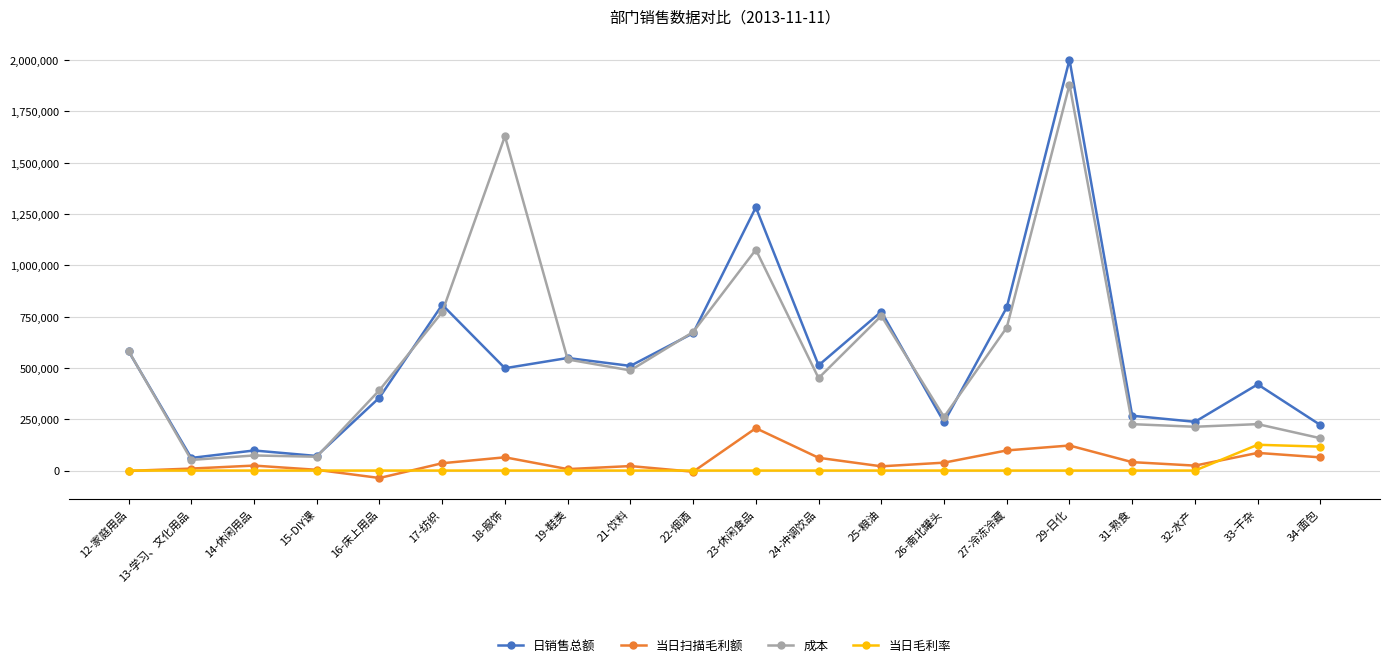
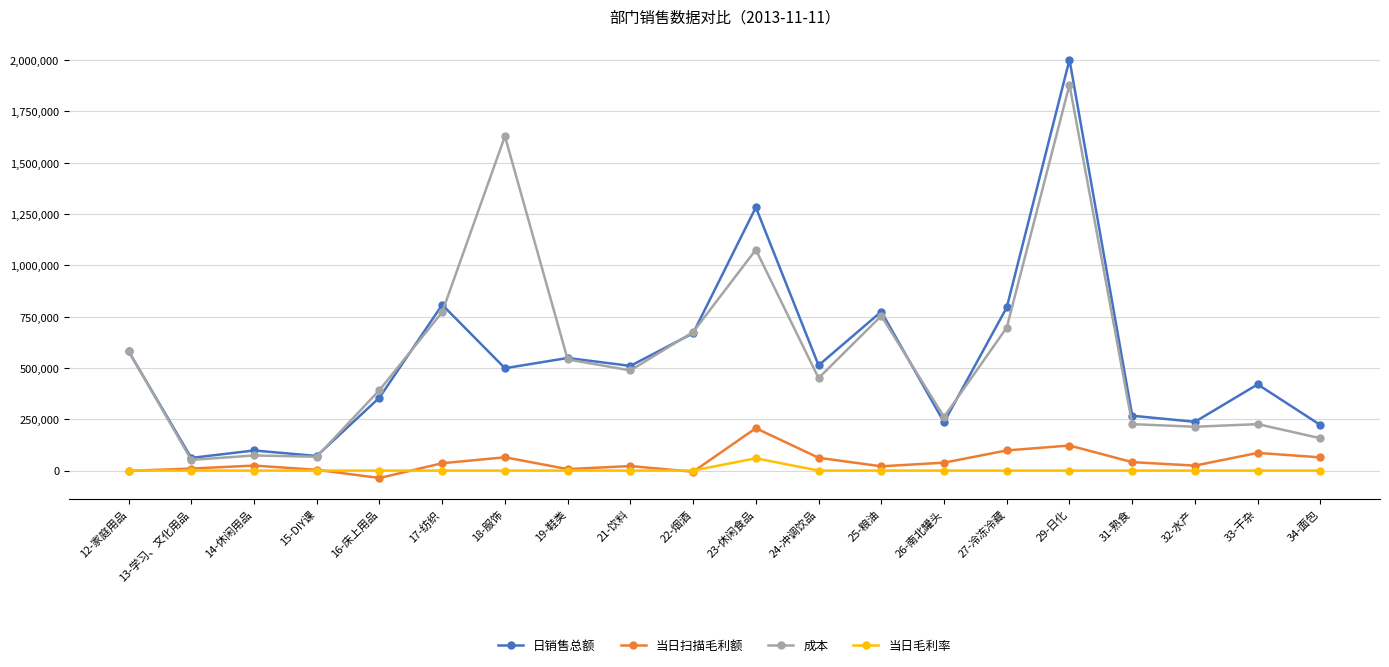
当日毛利率, 23-休闲食品: 0 -> 60,000
当日毛利率, 33-干杂: 130,000 -> 0
当日毛利率, 34-面包: 120,000 -> 0
